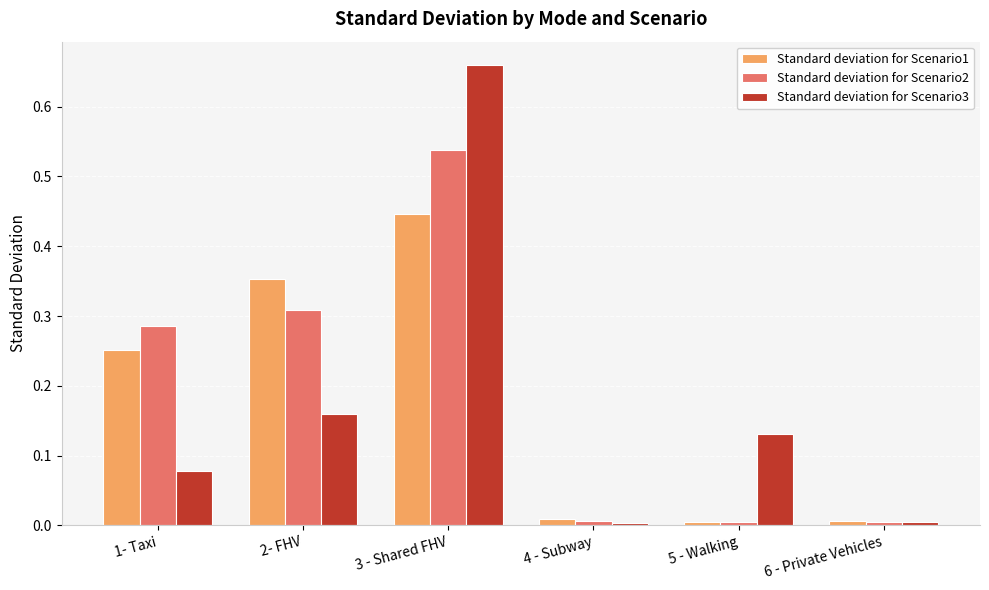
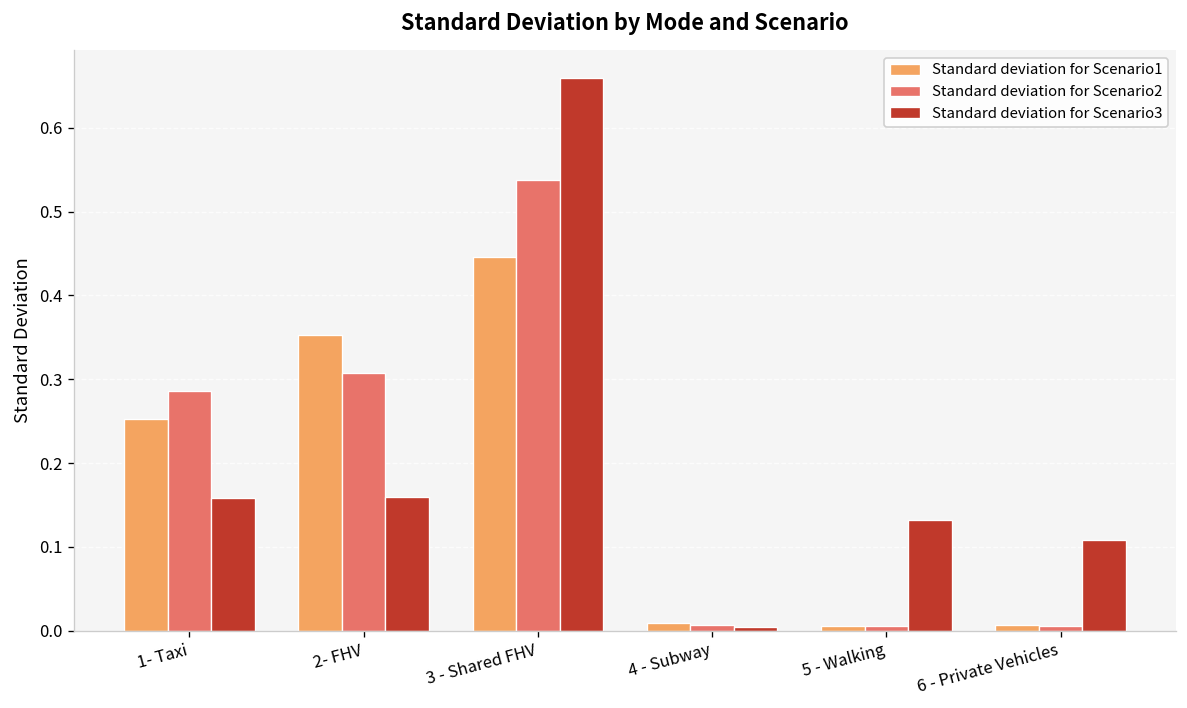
Standard deviation for Scenario3, 1- Taxi: 0.08 -> 0.16
Standard deviation for Scenario3, 6 - Private Vehicles: 0.00 -> 0.11
